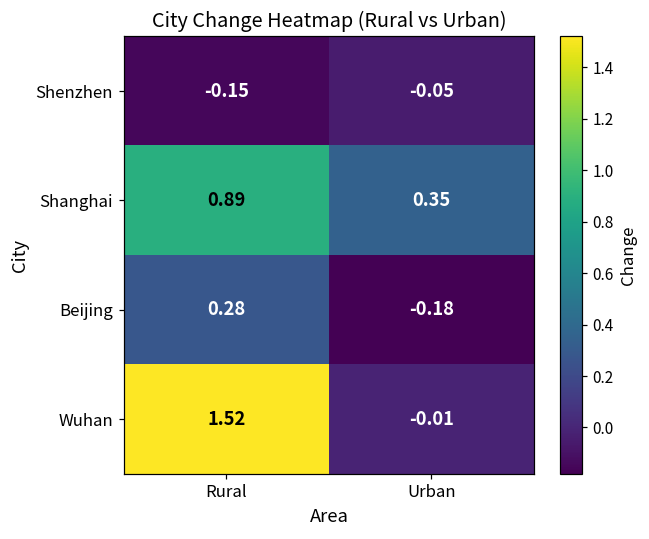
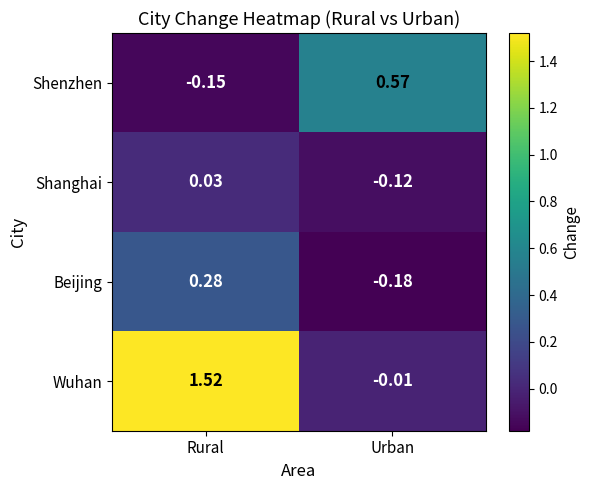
Shenzhen, Urban: -0.05 -> 0.57
Shanghai, Rural: 0.89 -> 0.03
Shanghai, Urban: 0.35 -> -0.12
